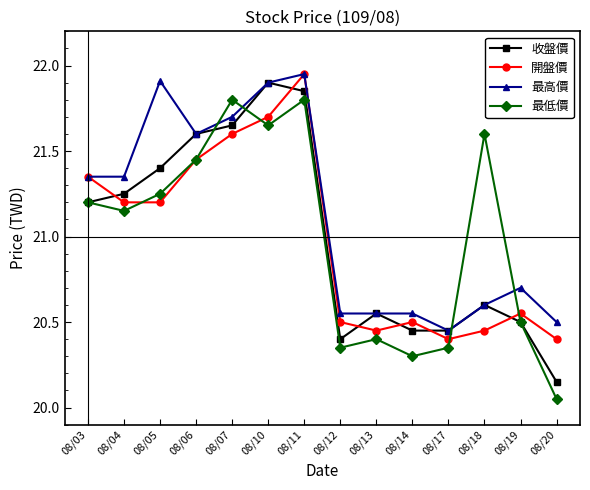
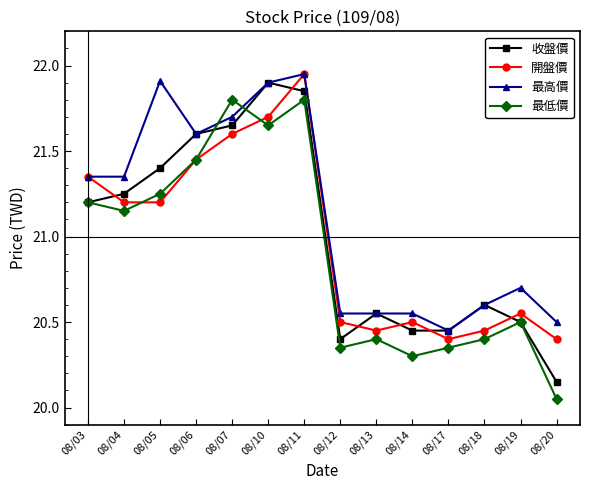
最低價, 08/18: 21.6 -> 20.4
